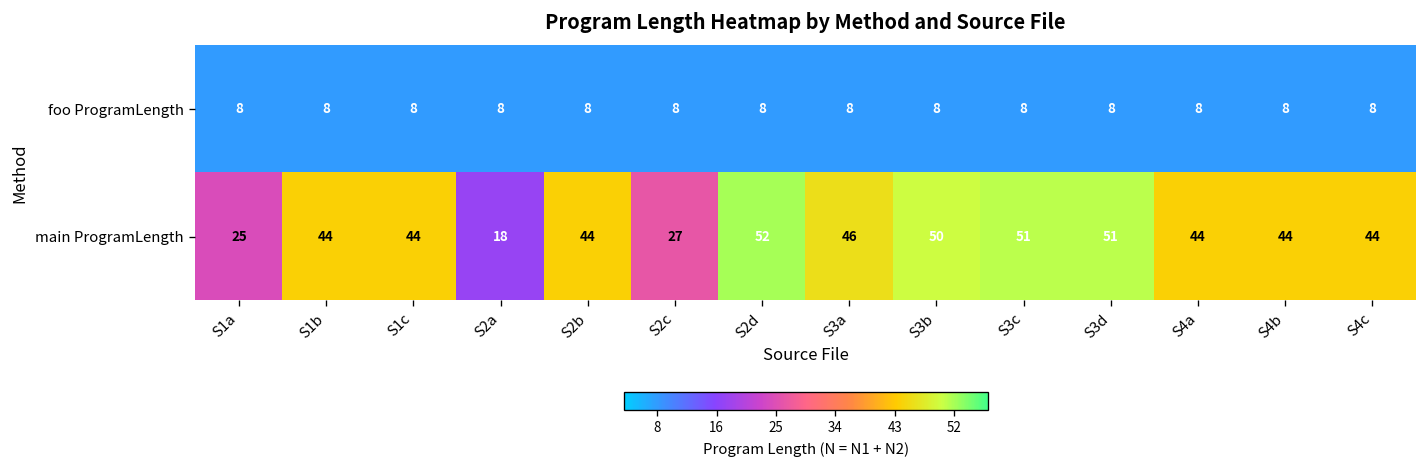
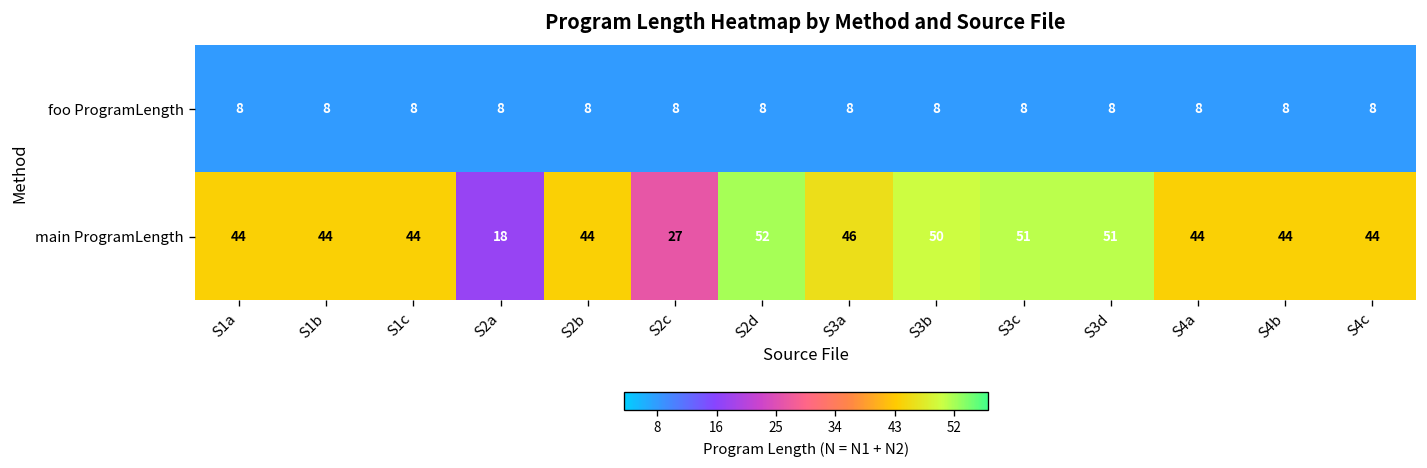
main ProgramLength, S1a: 25 -> 44
